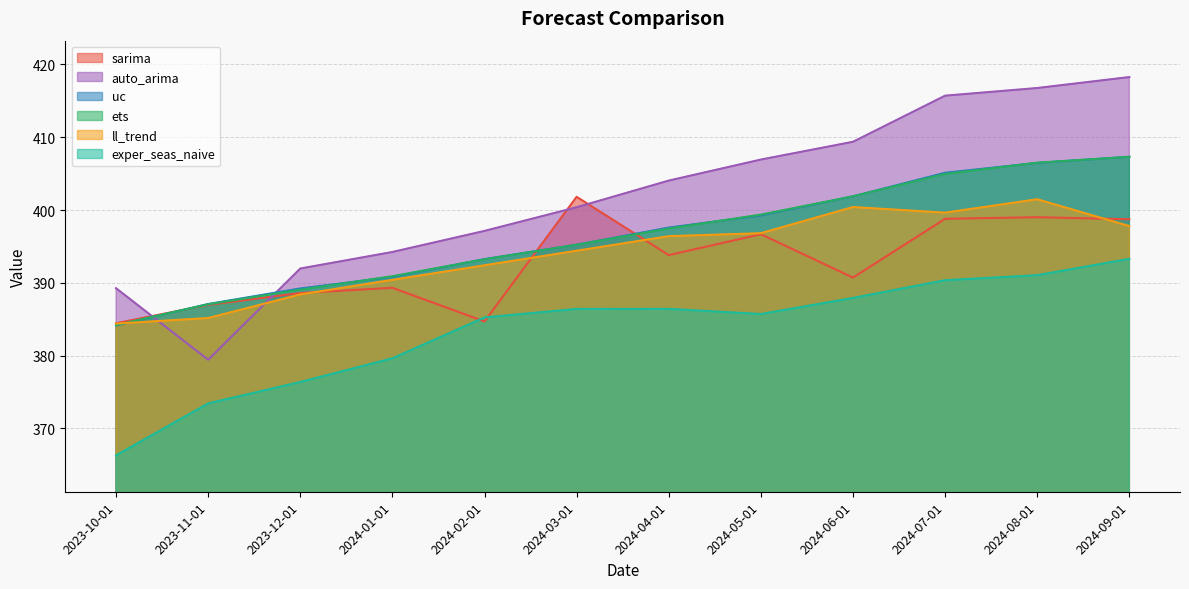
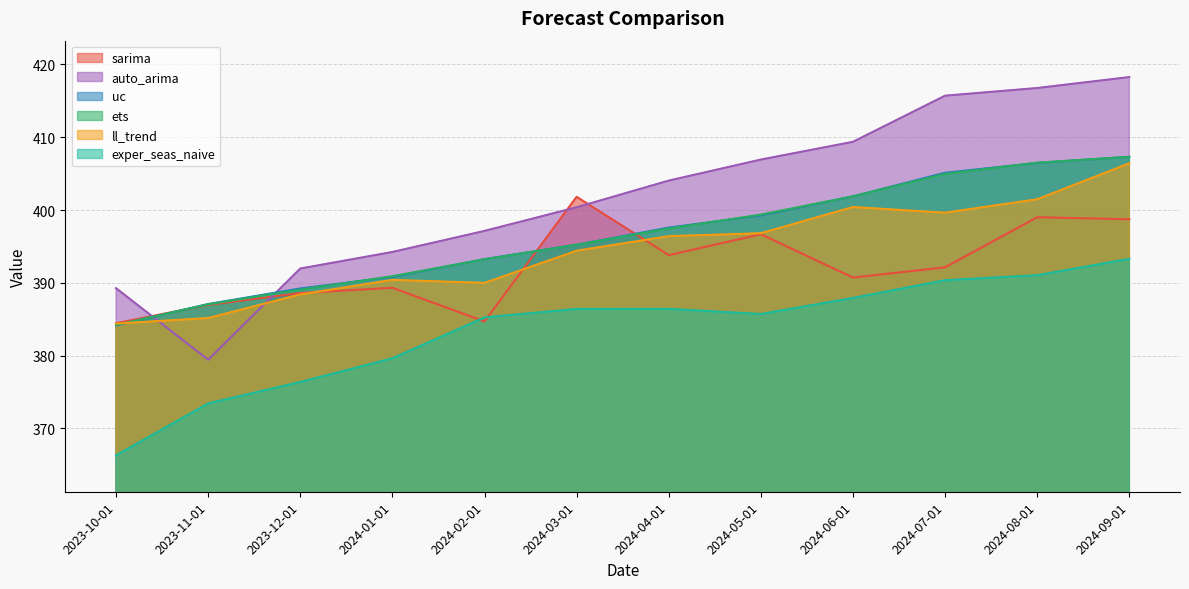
ll_trend, 2024-02-01: 392 -> 390
sarima, 2024-07-01: 399 -> 392
ll_trend, 2024-09-01: 398 -> 406
